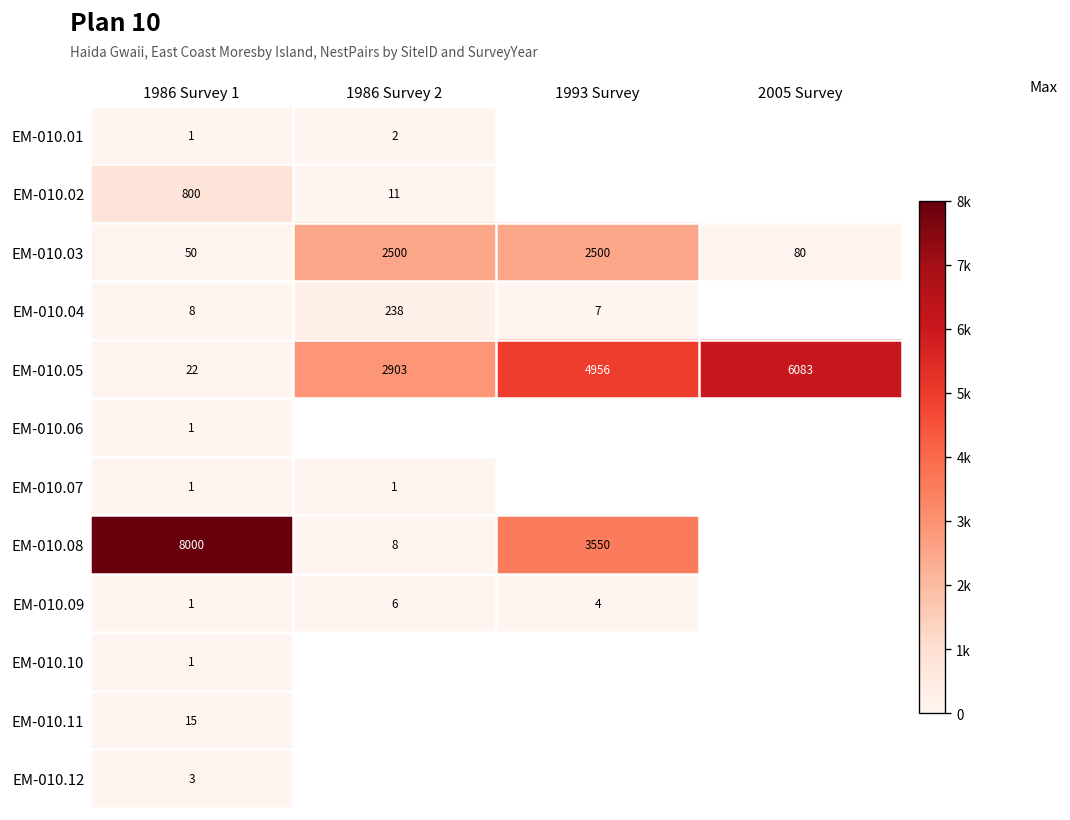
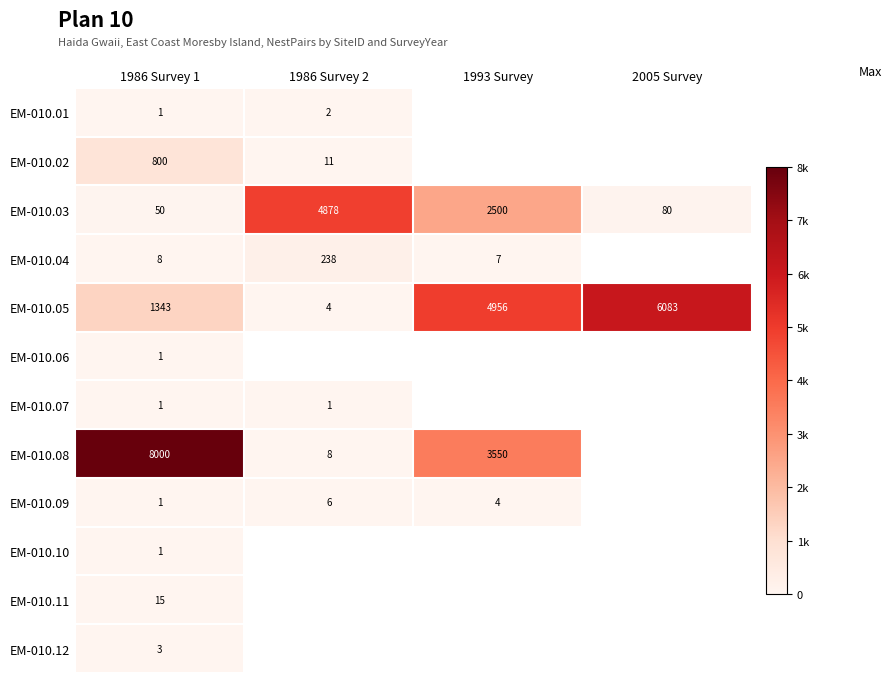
EM-010.03, 1986 Survey 2: 2500 -> 4878
EM-010.05, 1986 Survey 1: 22 -> 1343
EM-010.05, 1986 Survey 2: 2903 -> 4
